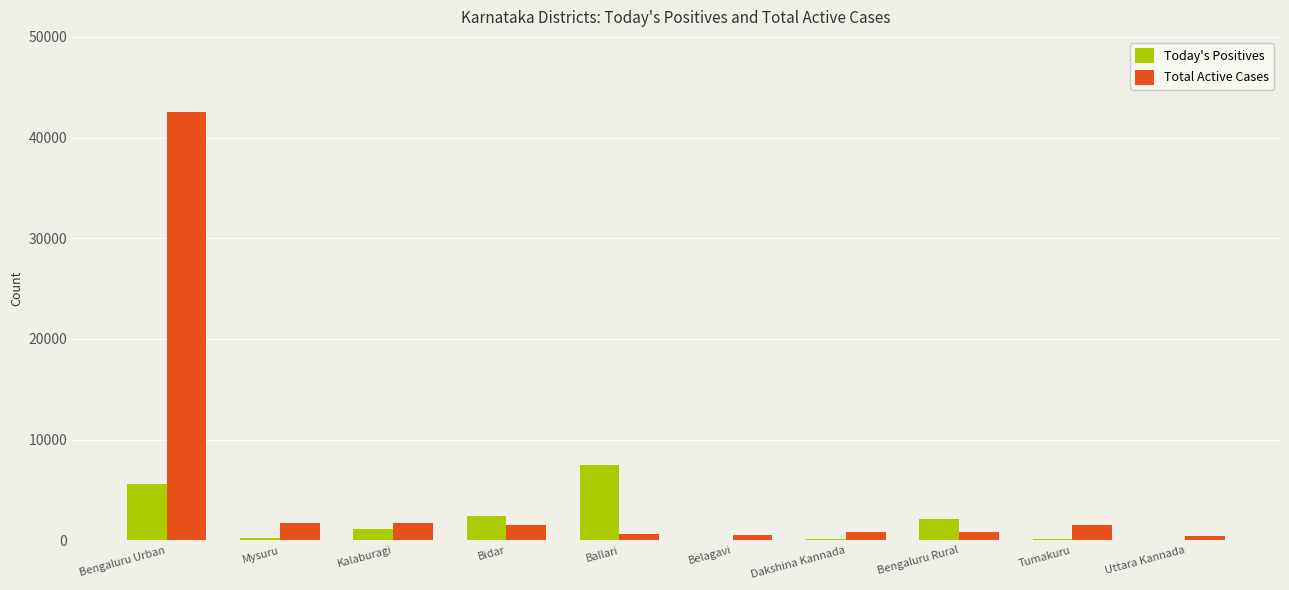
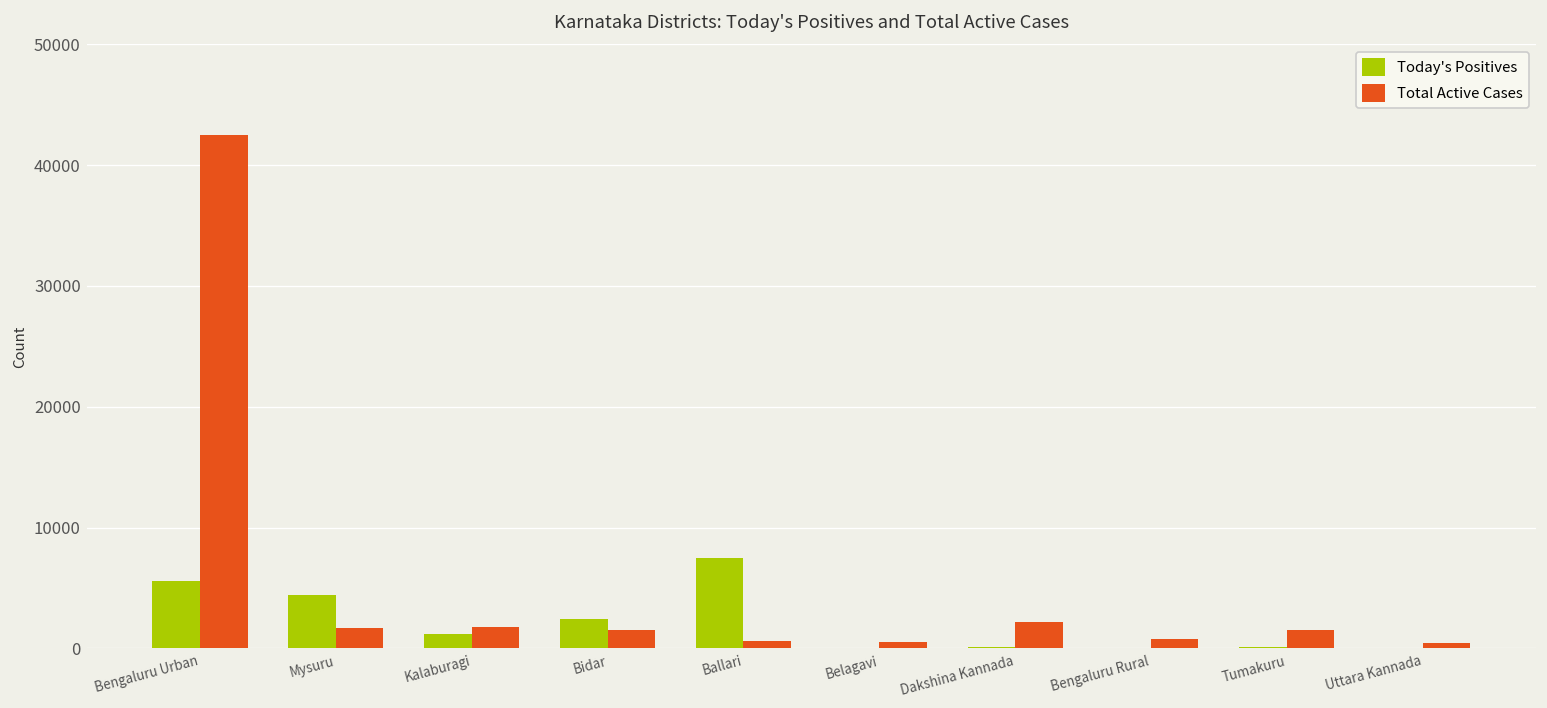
Today's Positives, Mysuru: 300 -> 4400
Total Active Cases, Dakshina Kannada: 900 -> 2200
Today's Positives, Bengaluru Rural: 2100 -> 100
